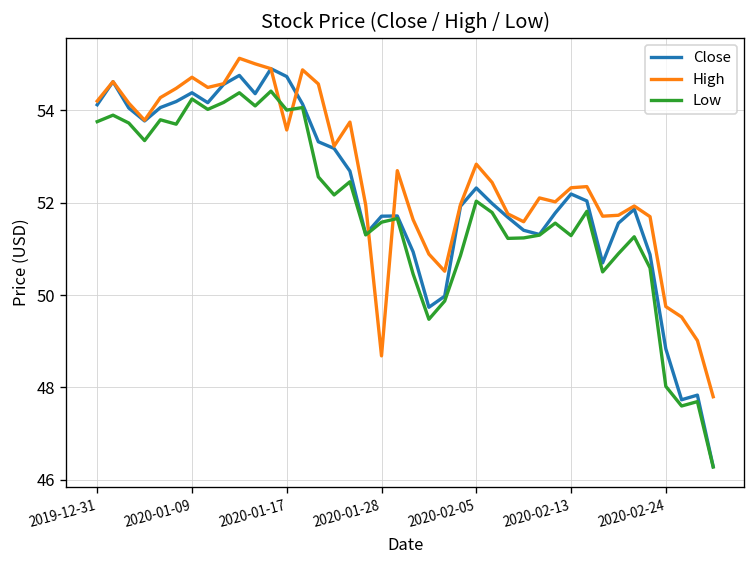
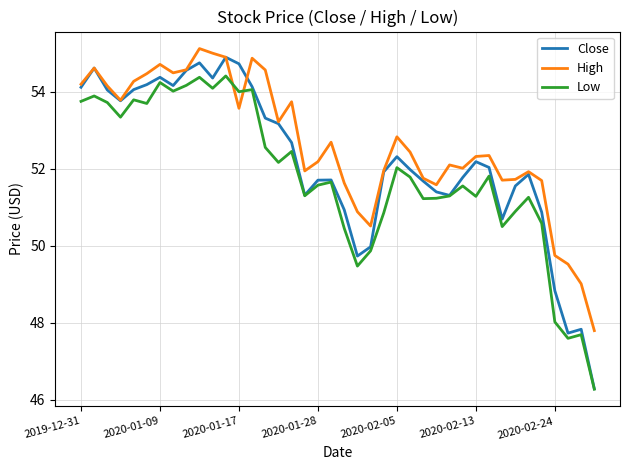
High, 2020-01-28: 48.7 -> 52.2
